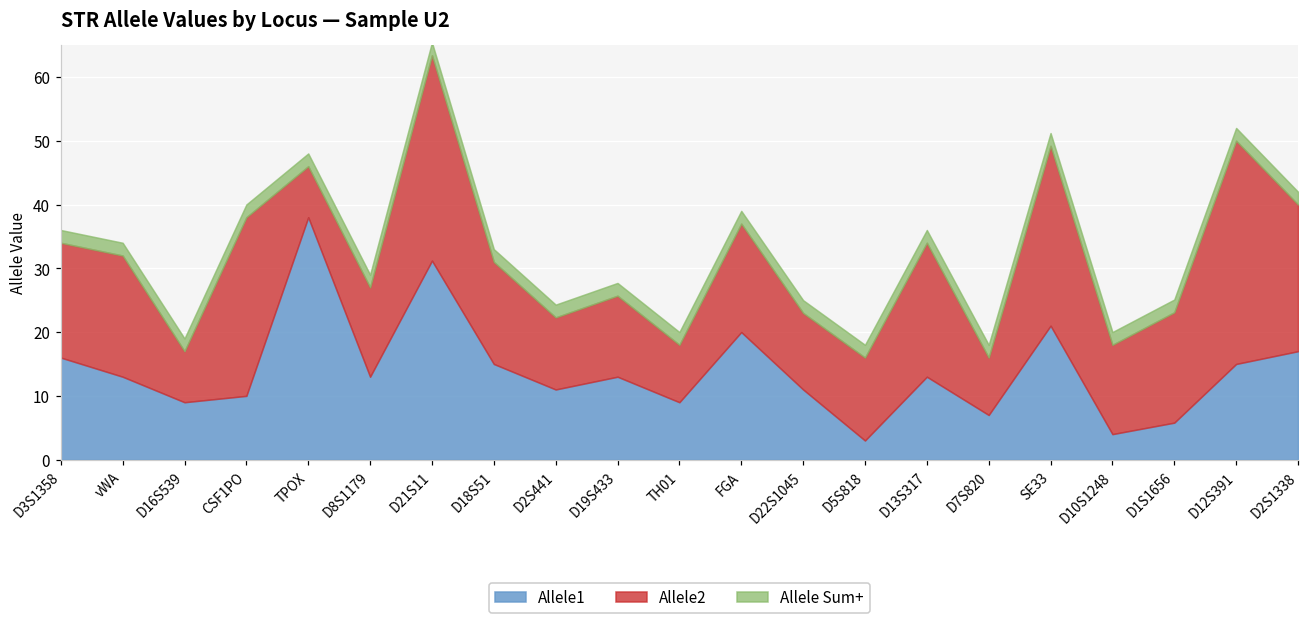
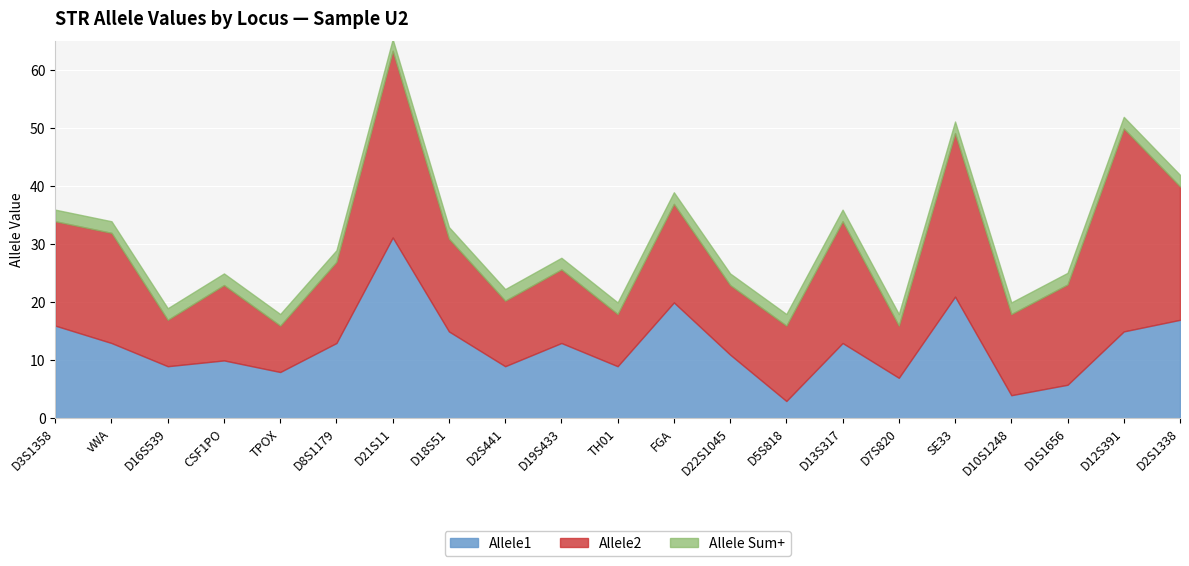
Allele2, CSF1PO: 28 -> 13
Allele1, TPOX: 38 -> 8
Allele1, D2S441: 11 -> 9
